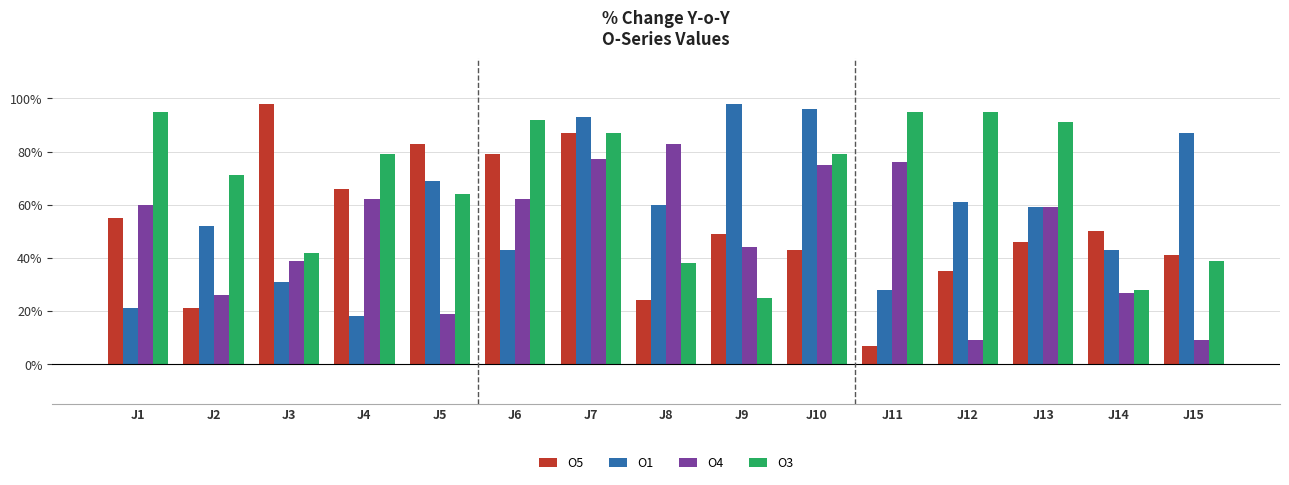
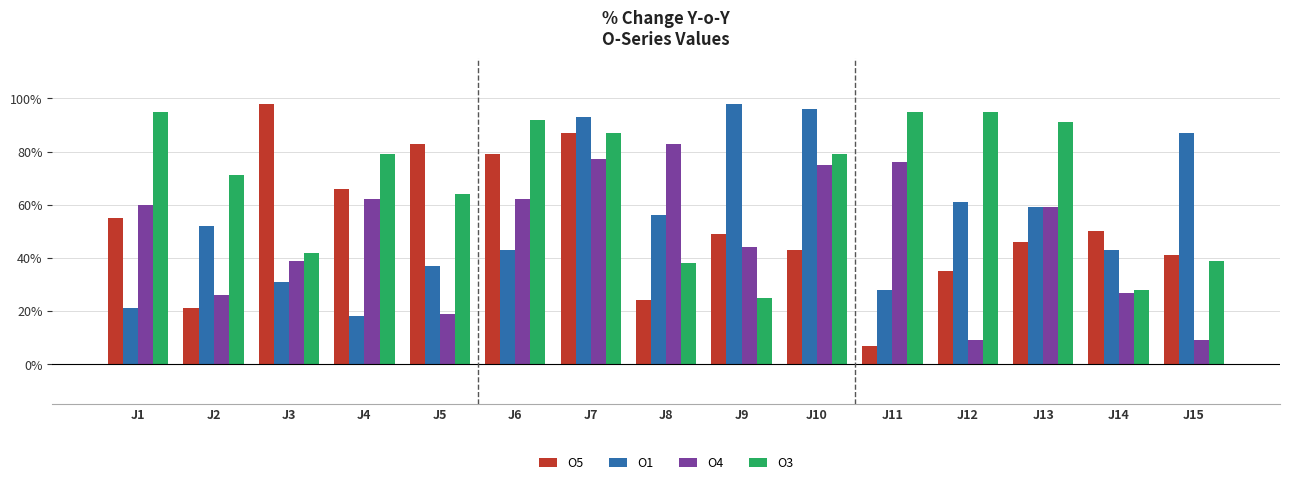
O1, J5: 69% -> 37%
O1, J8: 60% -> 56%
